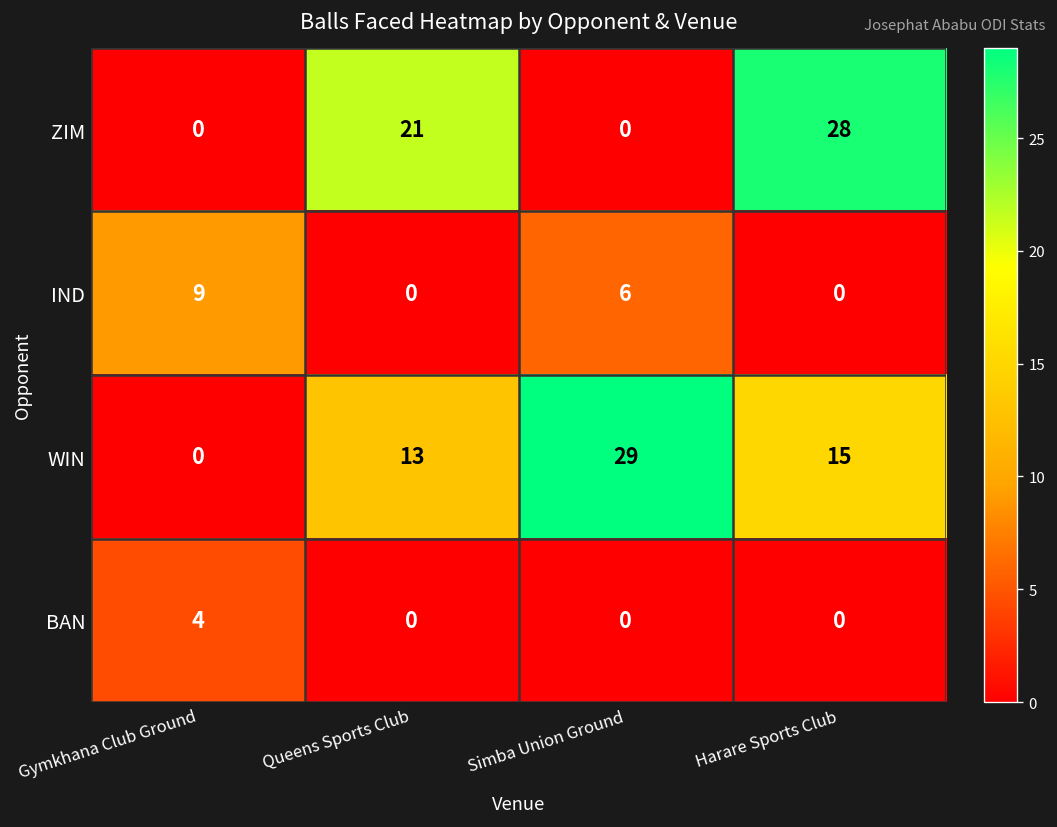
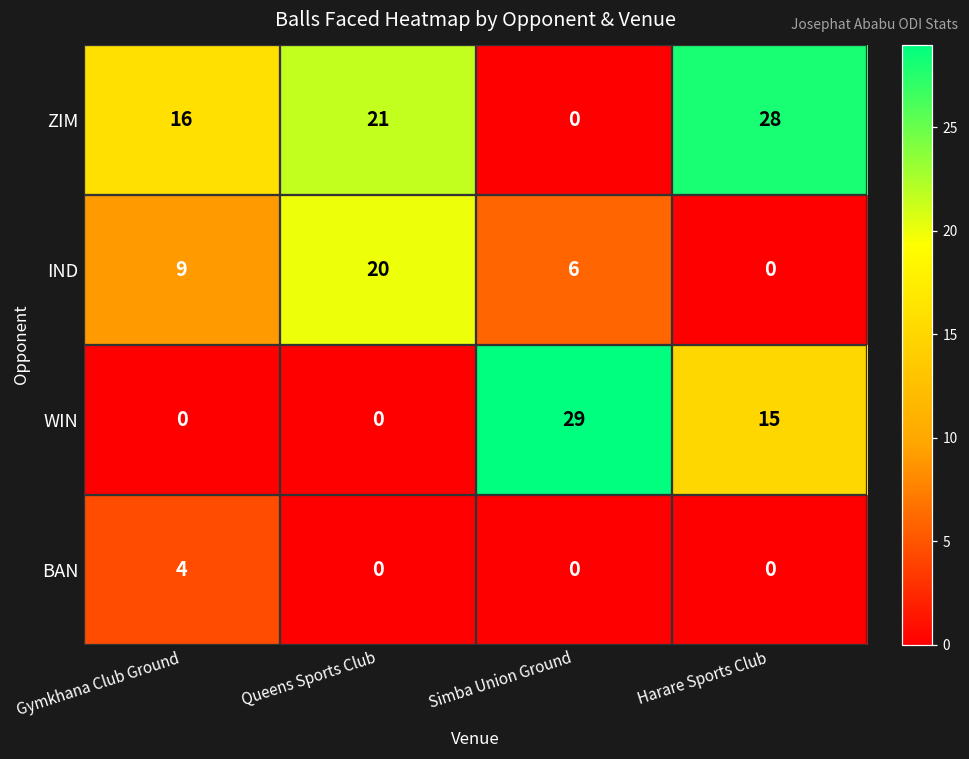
ZIM, Gymkhana Club Ground: 0 -> 16
IND, Queens Sports Club: 0 -> 20
WIN, Queens Sports Club: 13 -> 0
